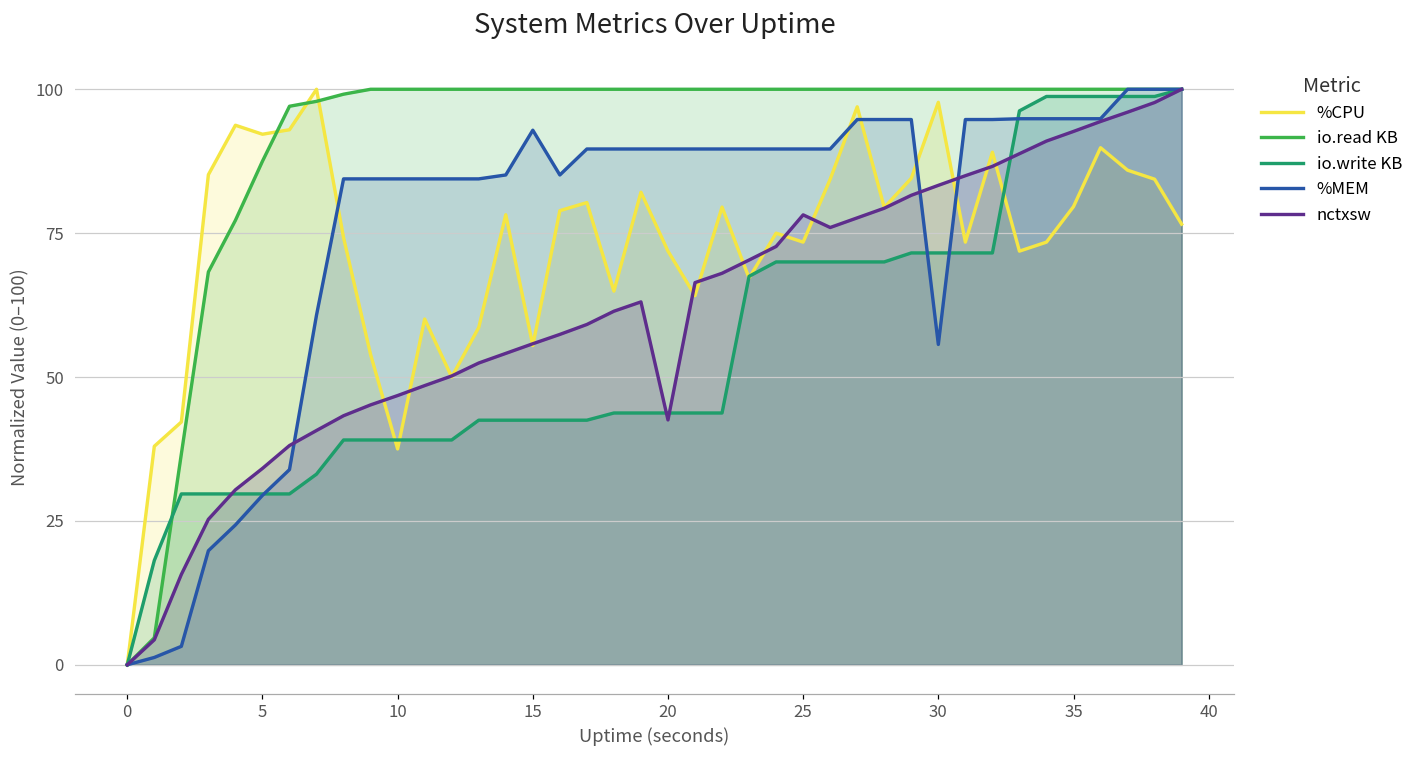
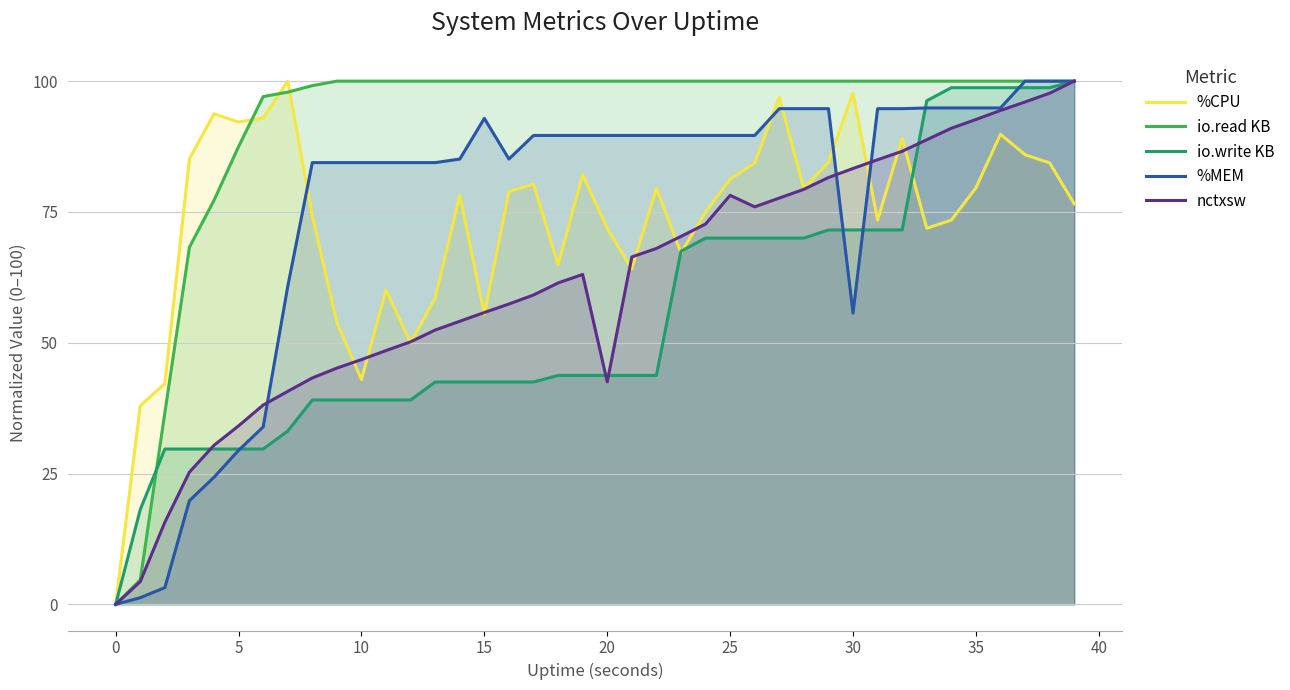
%CPU, 10: 38 -> 43
%CPU, 25: 73 -> 81
